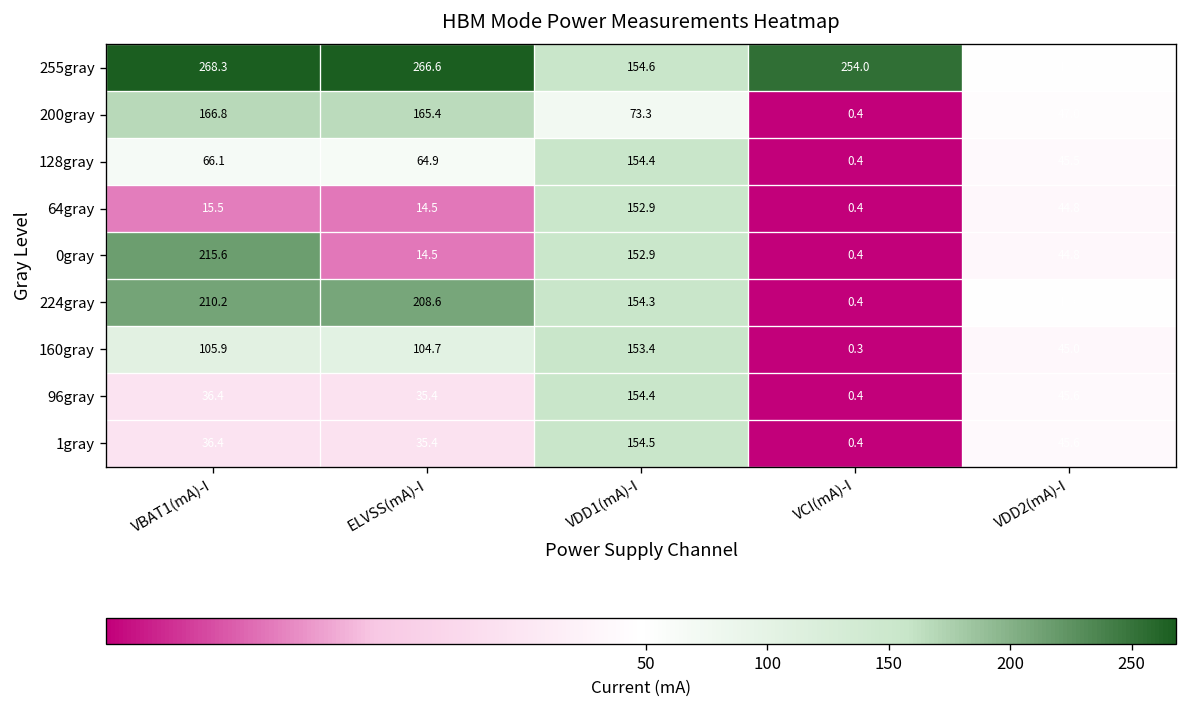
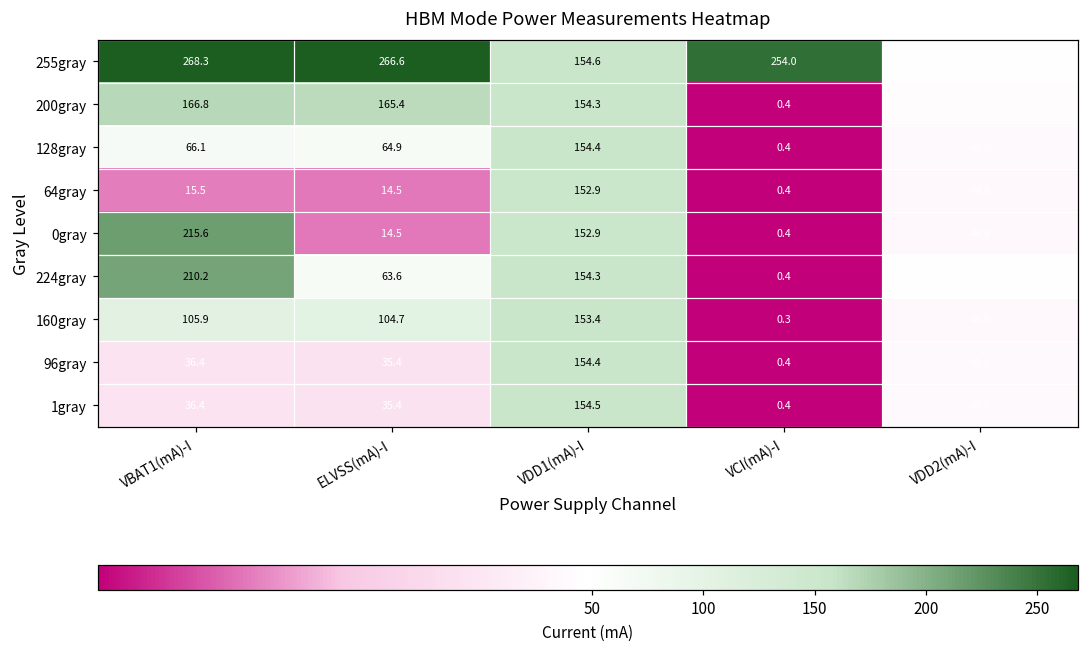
200gray, VDD1(mA)-I: 73.3 -> 154.3
224gray, ELVSS(mA)-I: 208.6 -> 63.6
